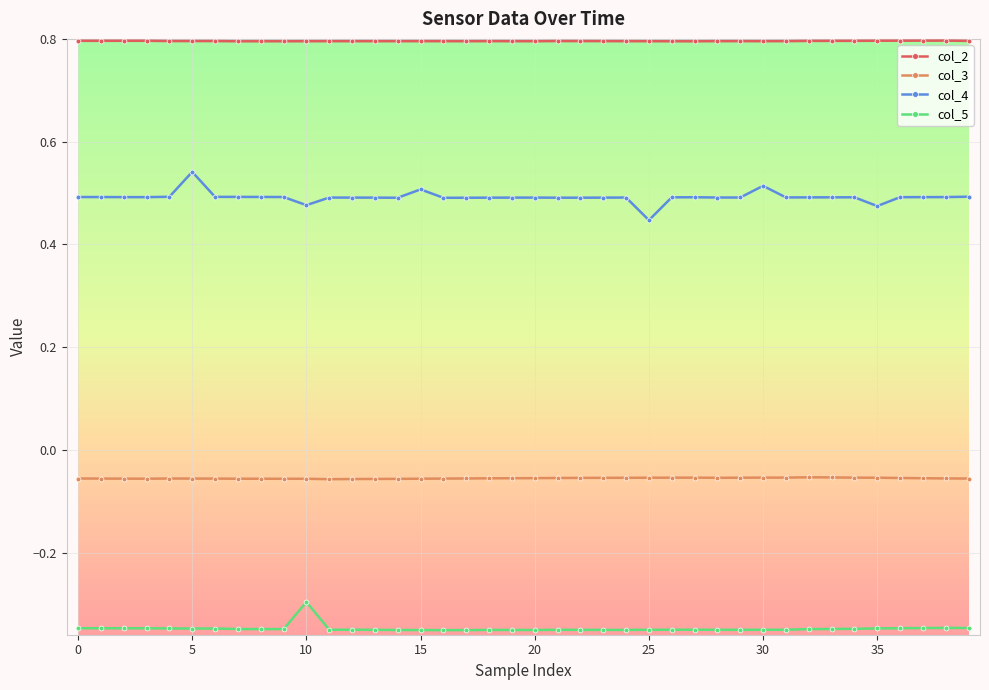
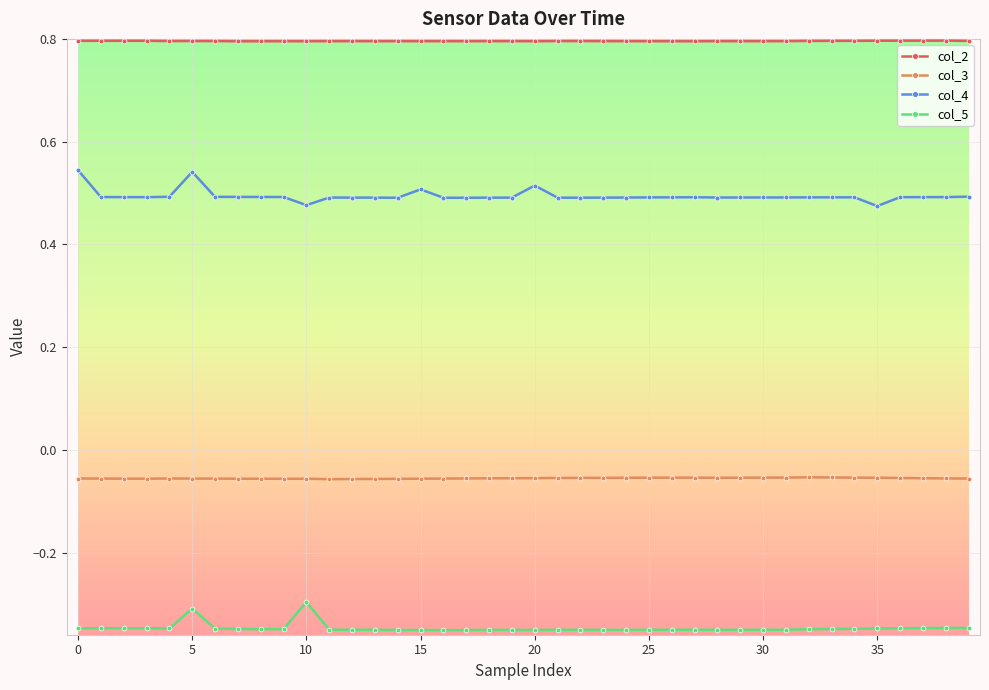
col_4, 0: 0.49 -> 0.54
col_5, 5: -0.35 -> -0.31
col_4, 20: 0.49 -> 0.51
col_4, 25: 0.45 -> 0.49
col_4, 30: 0.51 -> 0.49
